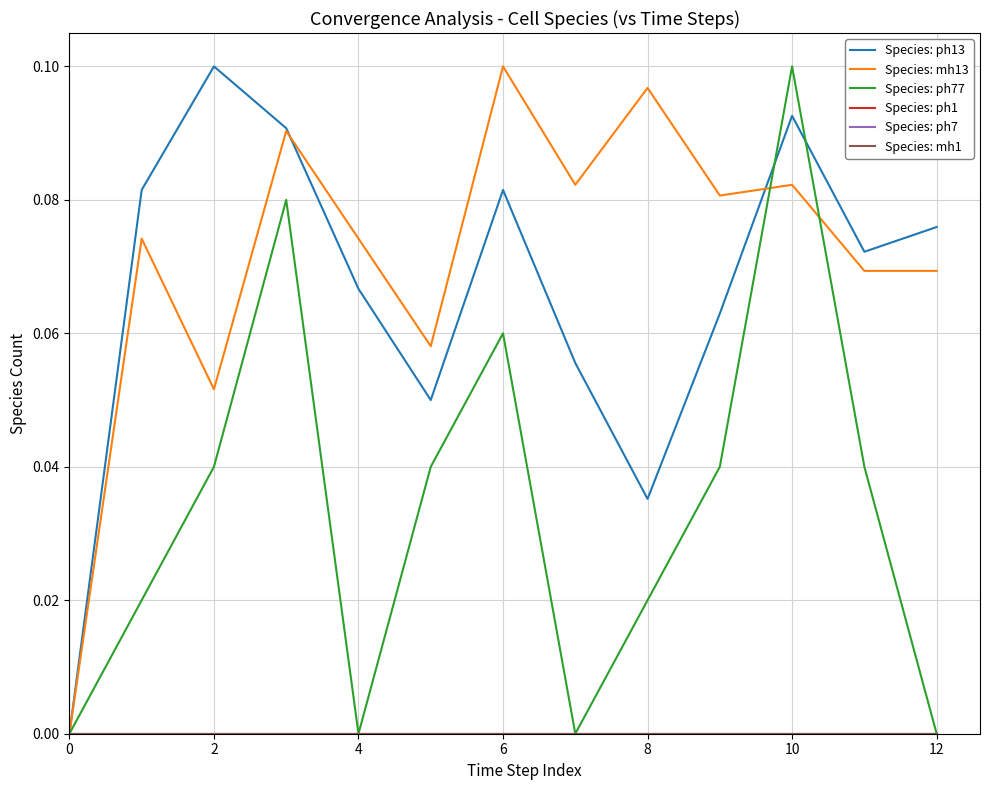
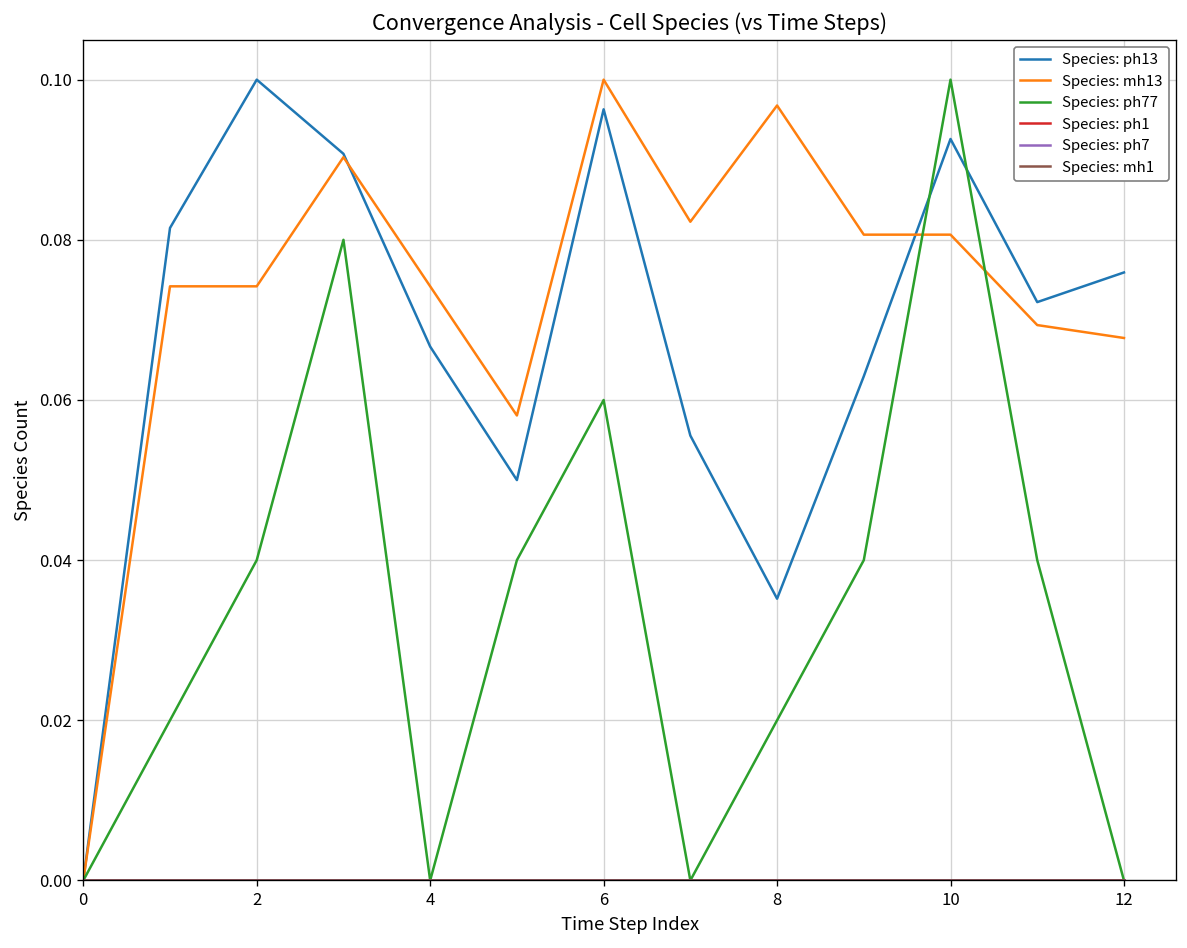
Species: mh13, 2: 0.052 -> 0.074
Species: ph13, 6: 0.081 -> 0.096
Species: mh13, 10: 0.082 -> 0.081
Species: mh13, 12: 0.069 -> 0.068
